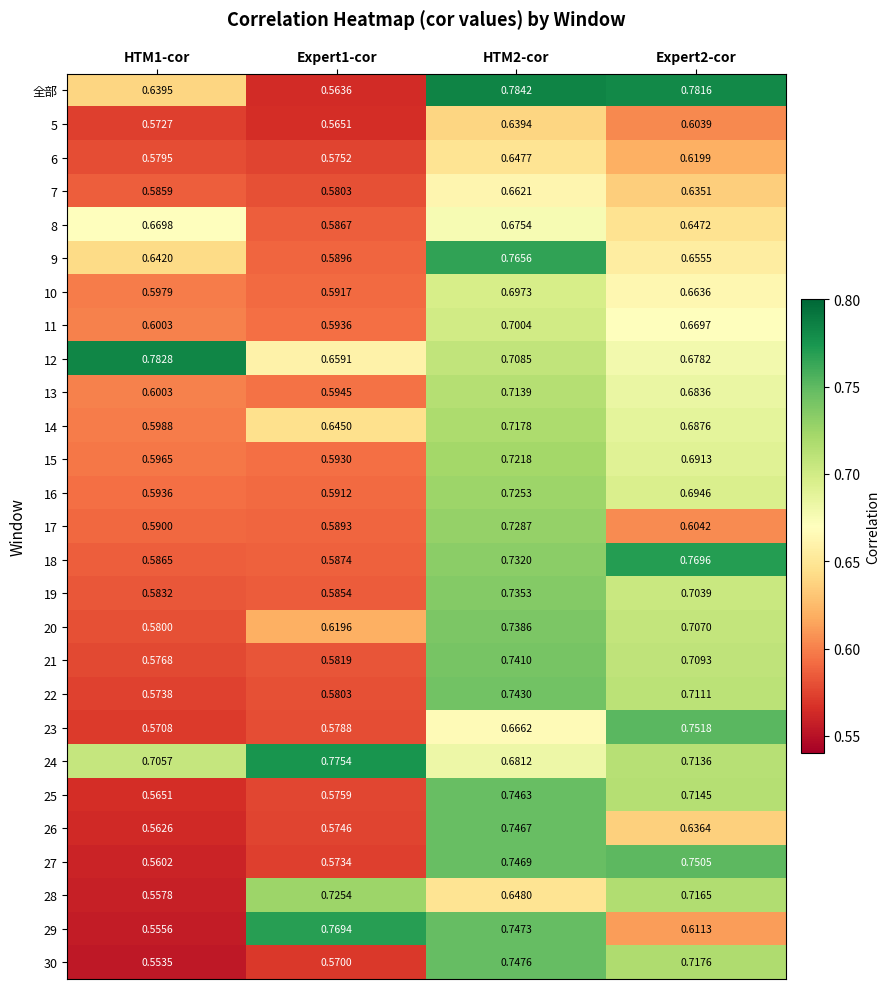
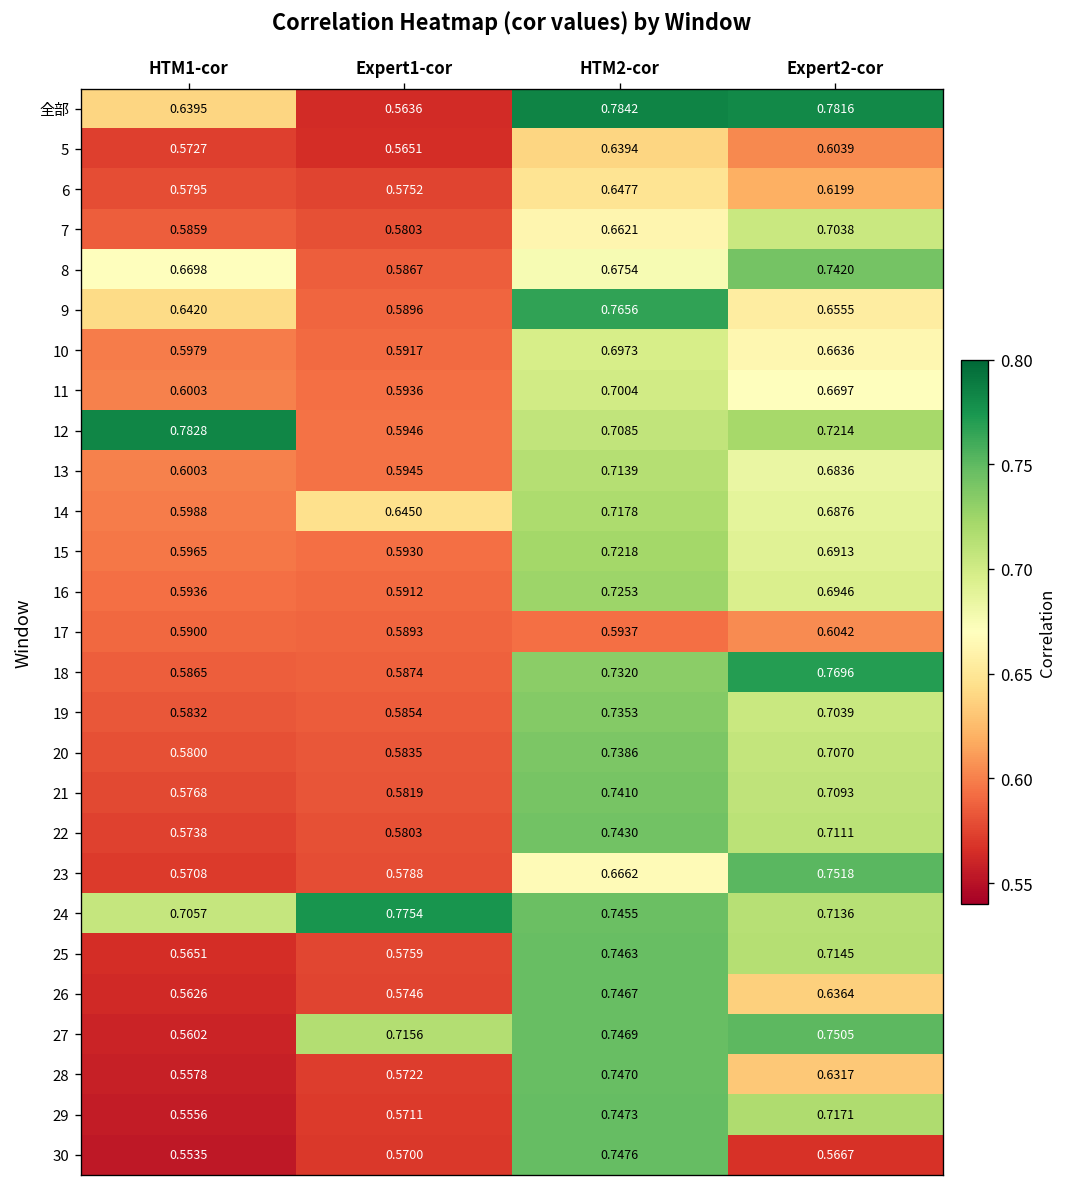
7, Expert2-cor: 0.6351 -> 0.7038
8, Expert2-cor: 0.6472 -> 0.7420
12, Expert1-cor: 0.6591 -> 0.5946
12, Expert2-cor: 0.6782 -> 0.7214
17, HTM2-cor: 0.7287 -> 0.5937
20, Expert1-cor: 0.6196 -> 0.5835
24, HTM2-cor: 0.6812 -> 0.7455
27, Expert1-cor: 0.5734 -> 0.7156
28, Expert1-cor: 0.7254 -> 0.5722
28, HTM2-cor: 0.6480 -> 0.7470
28, Expert2-cor: 0.7165 -> 0.6317
29, Expert1-cor: 0.7694 -> 0.5711
29, Expert2-cor: 0.6113 -> 0.7171
30, Expert2-cor: 0.7176 -> 0.5667
